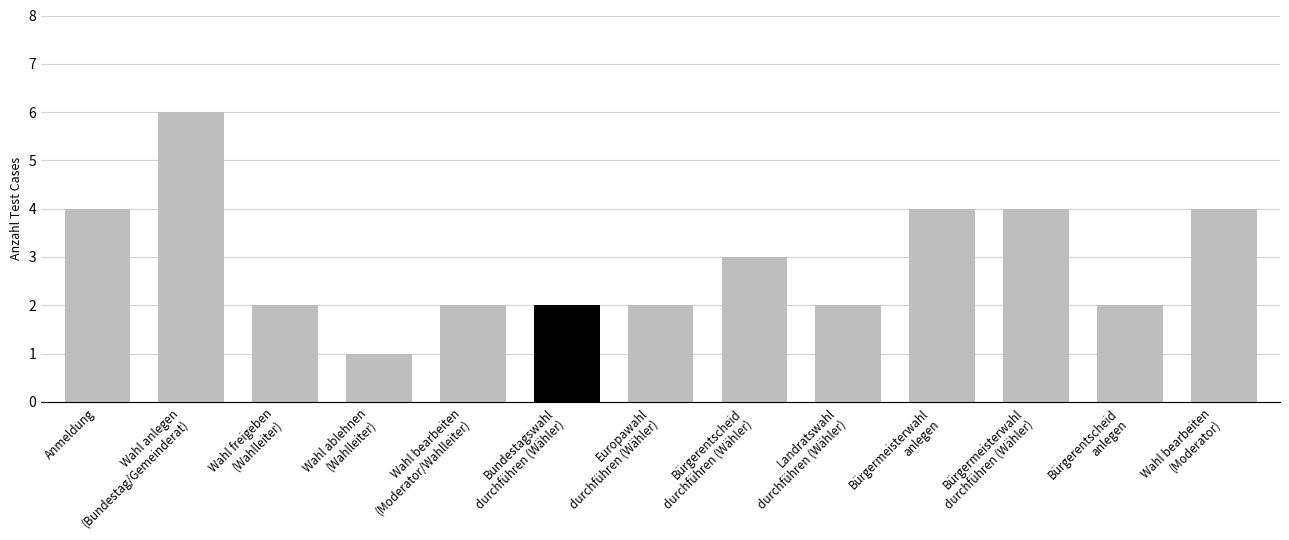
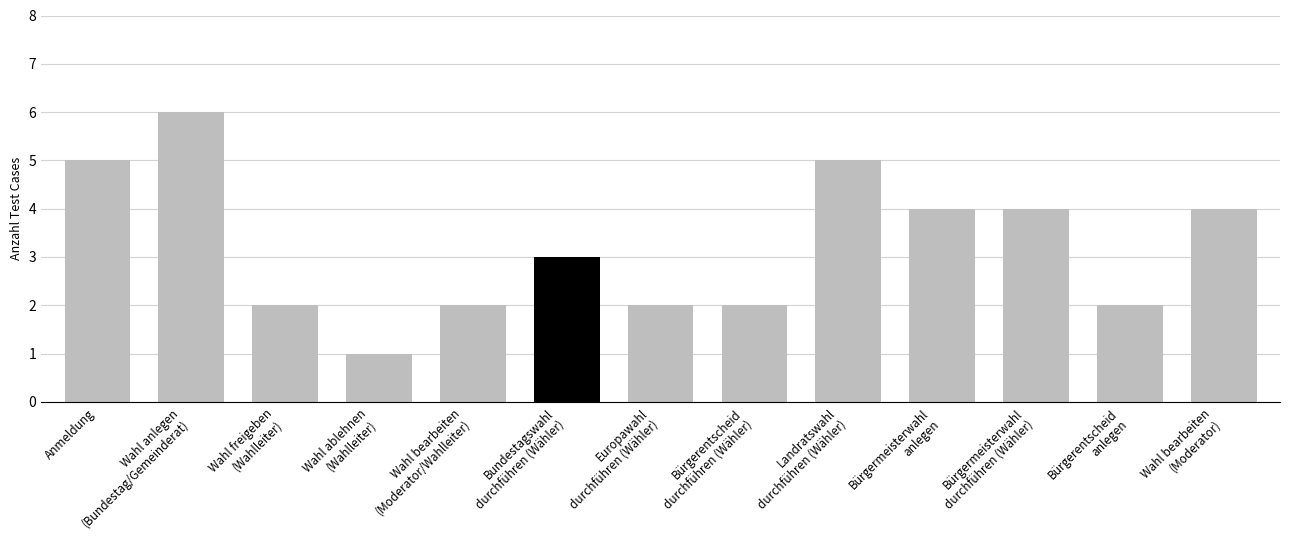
Anmeldung: 4 -> 5
Bundestagswahl durchführen (Wähler): 2 -> 3
Bürgerentscheid durchführen (Wähler): 3 -> 2
Landratswahl durchführen (Wähler): 2 -> 5
